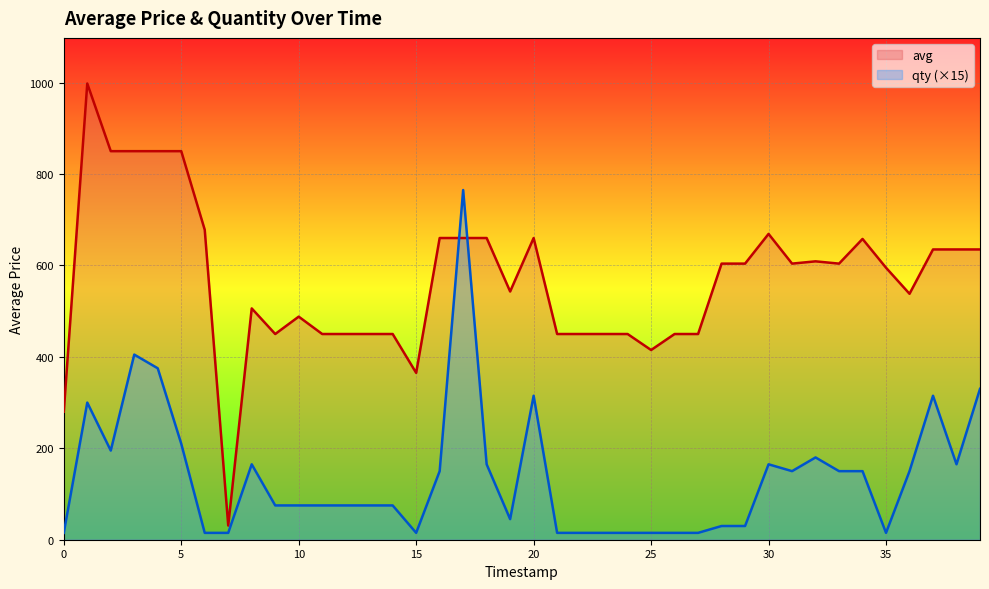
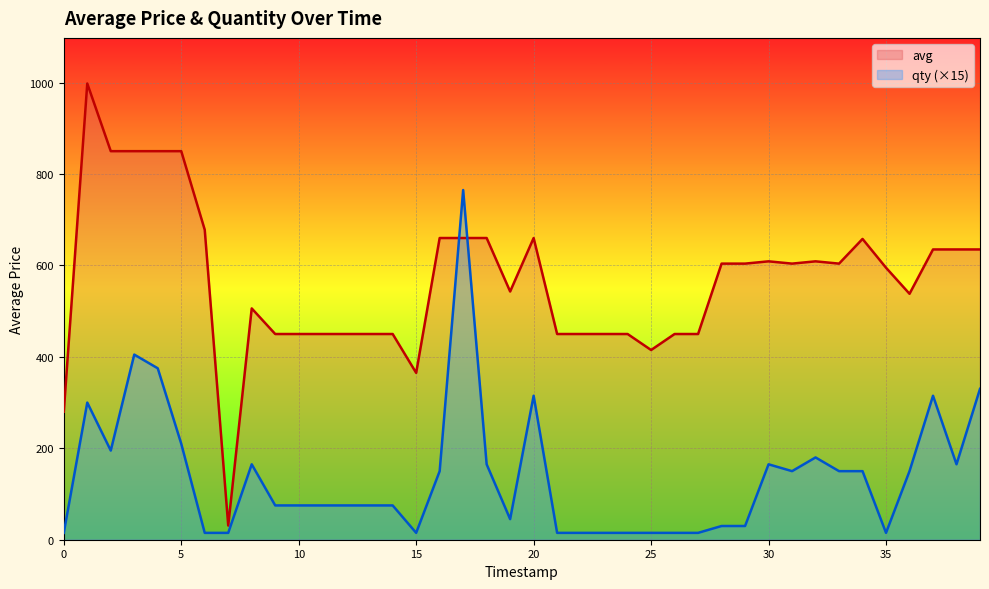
avg, 10: 490 -> 450
avg, 30: 670 -> 610
